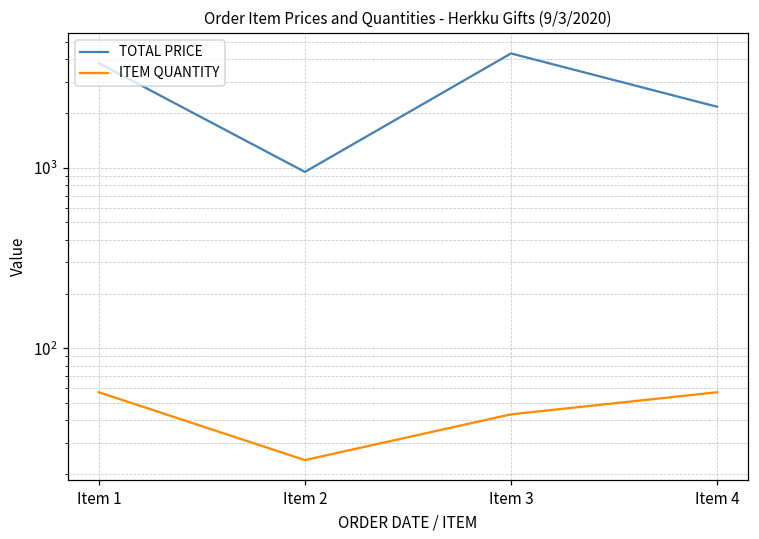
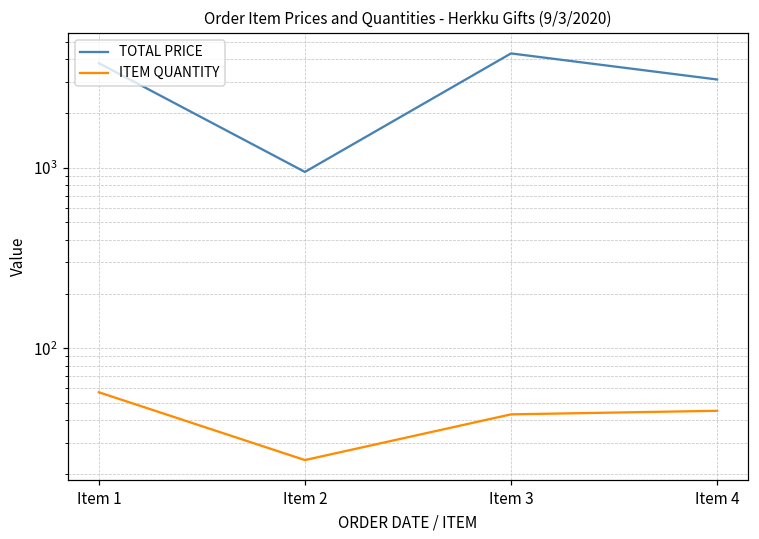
TOTAL PRICE, Item 4: 2200 -> 3100
ITEM QUANTITY, Item 4: 57 -> 45
